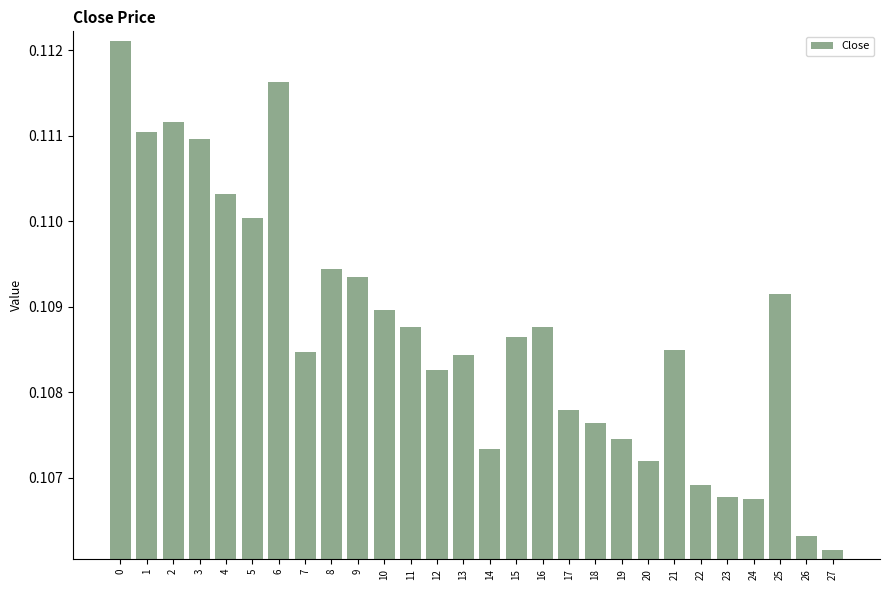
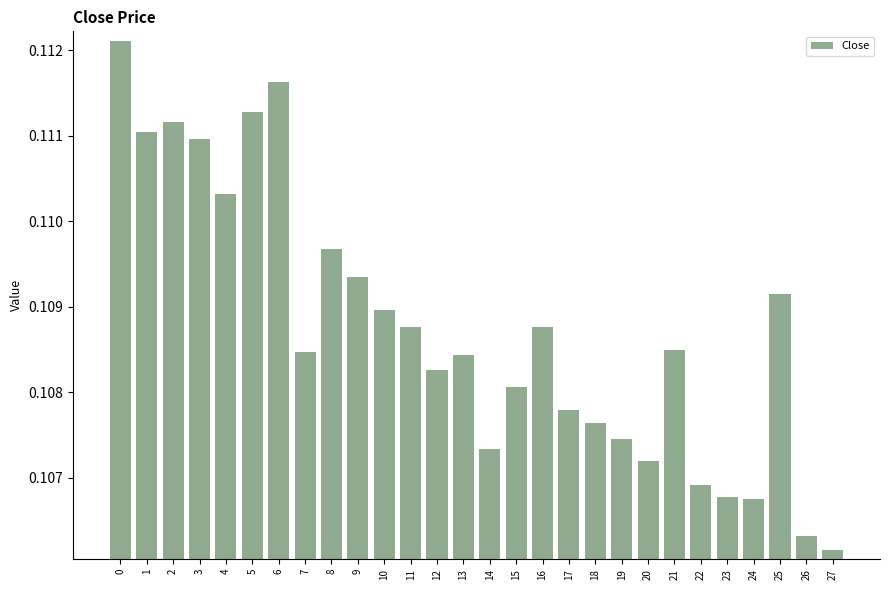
5: 0.1100 -> 0.1113
8: 0.1094 -> 0.1097
15: 0.1086 -> 0.1081
